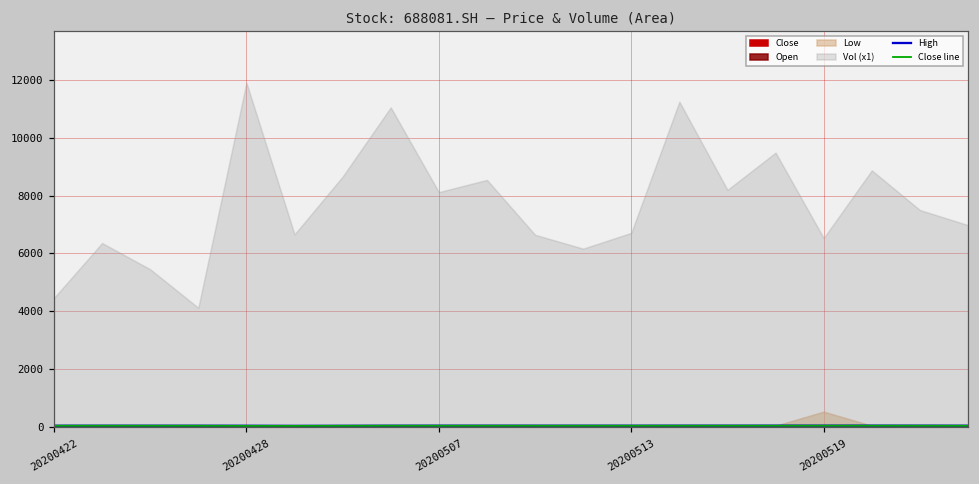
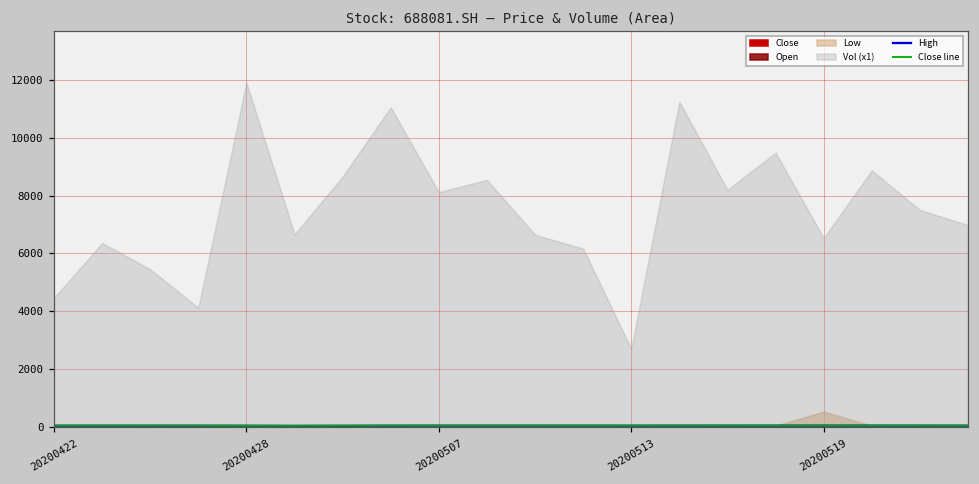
Vol (x1), 20200513: 6700 -> 2700
